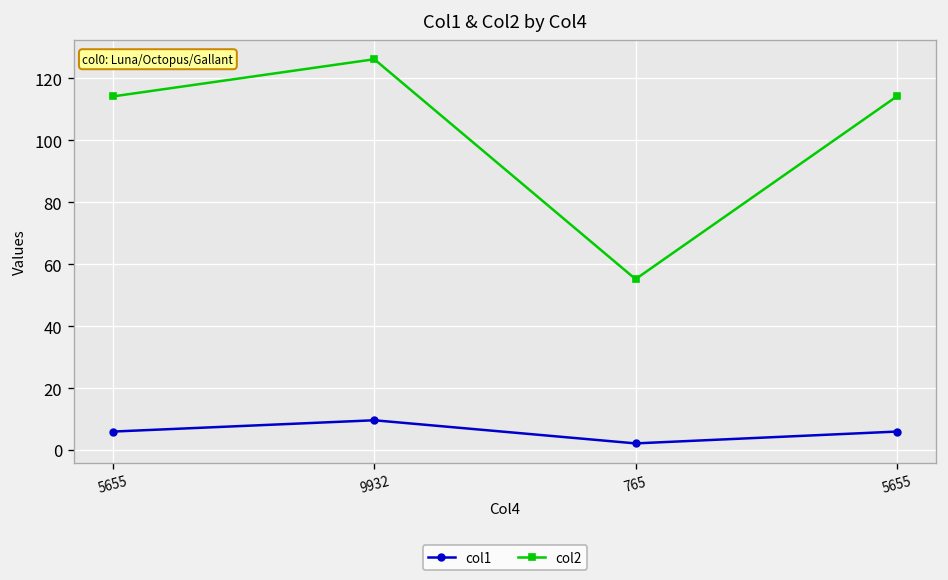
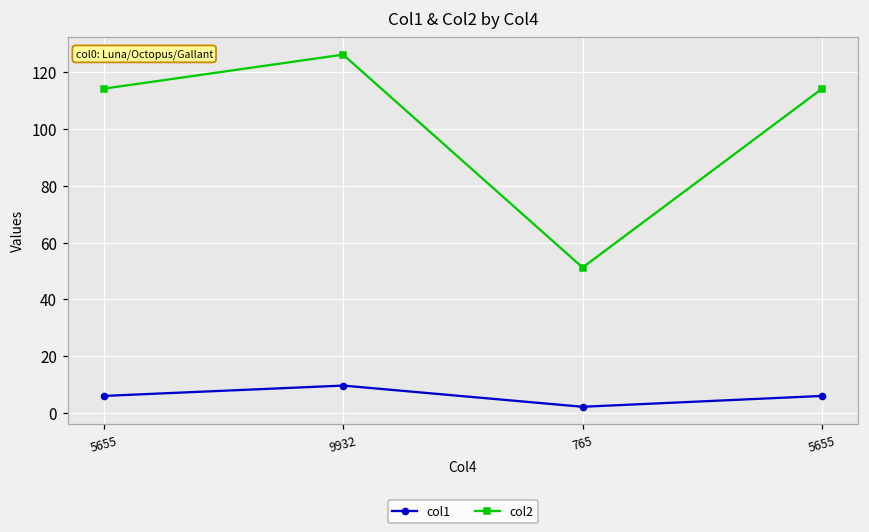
col2, 765: 55 -> 51
